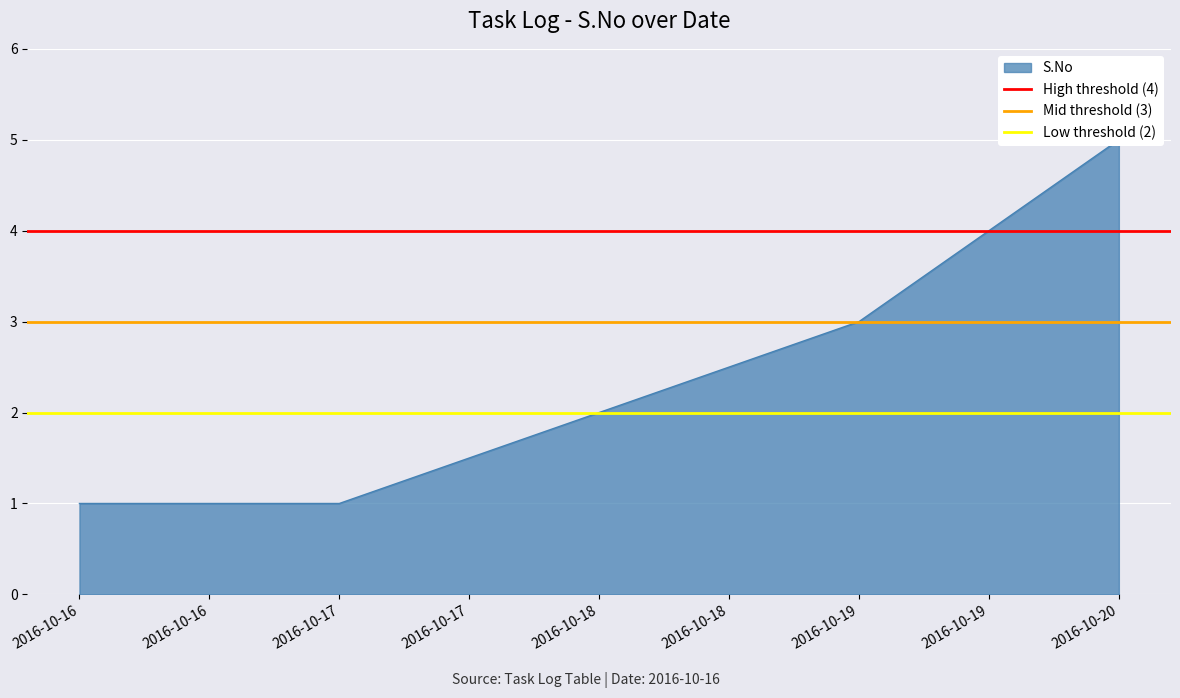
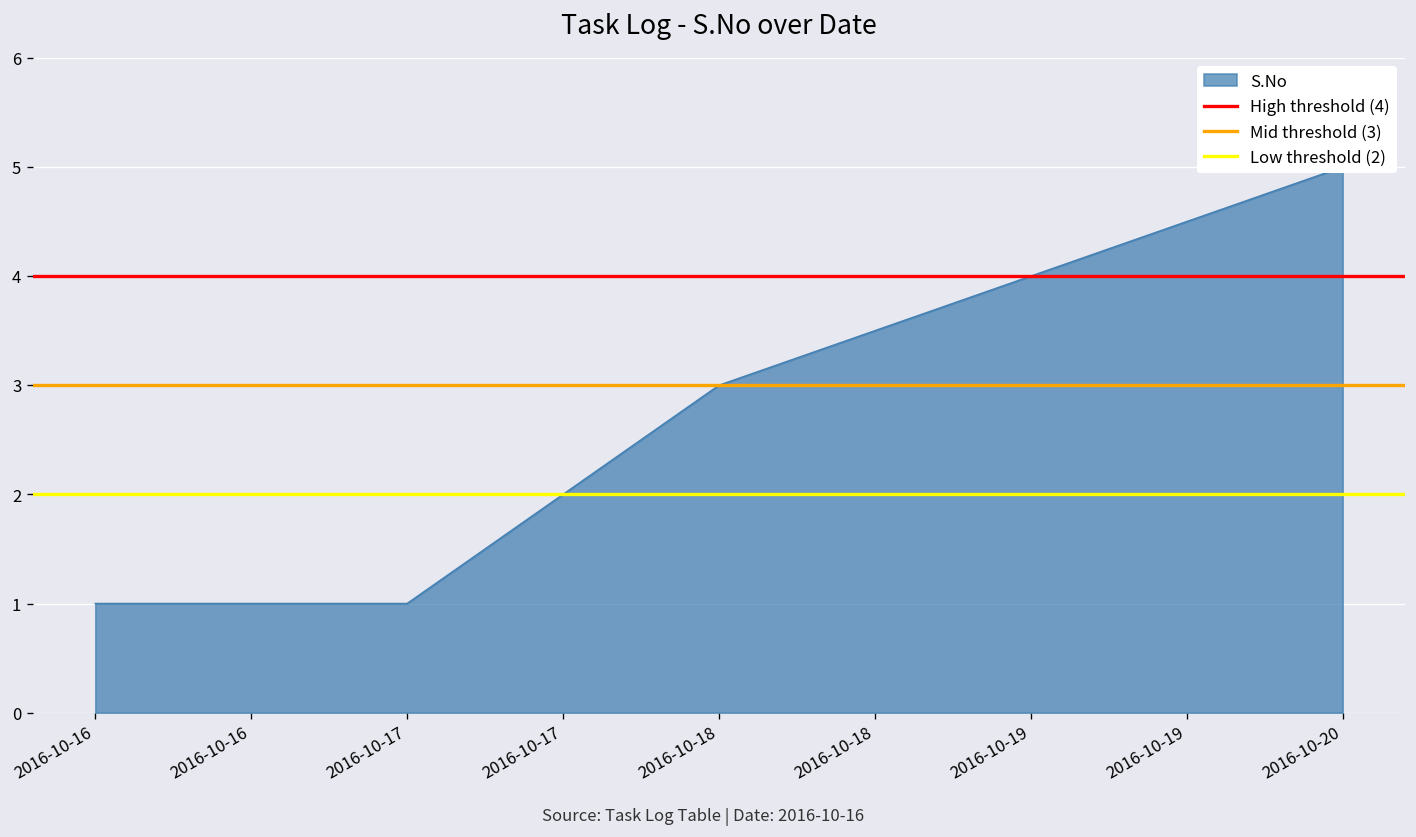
2016-10-18: 2 -> 3
2016-10-19: 3 -> 4
